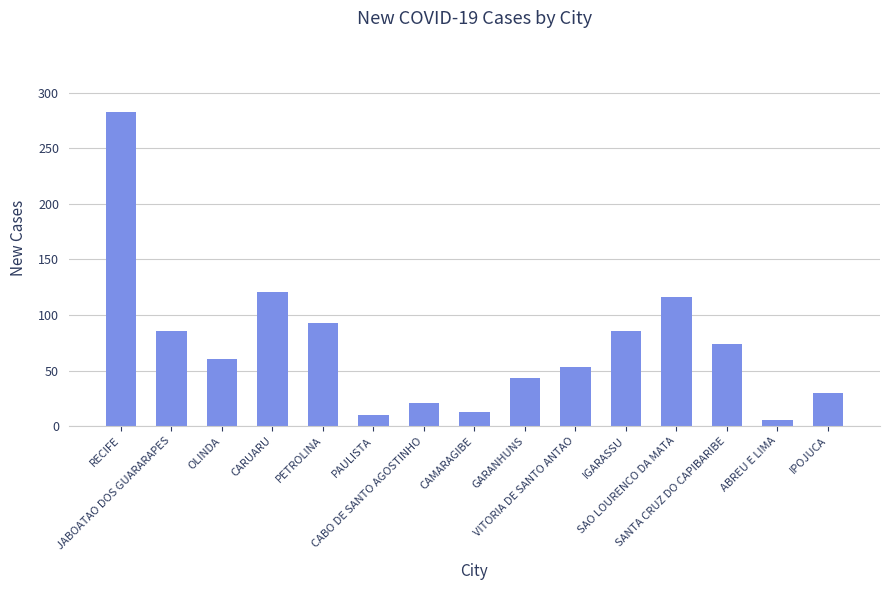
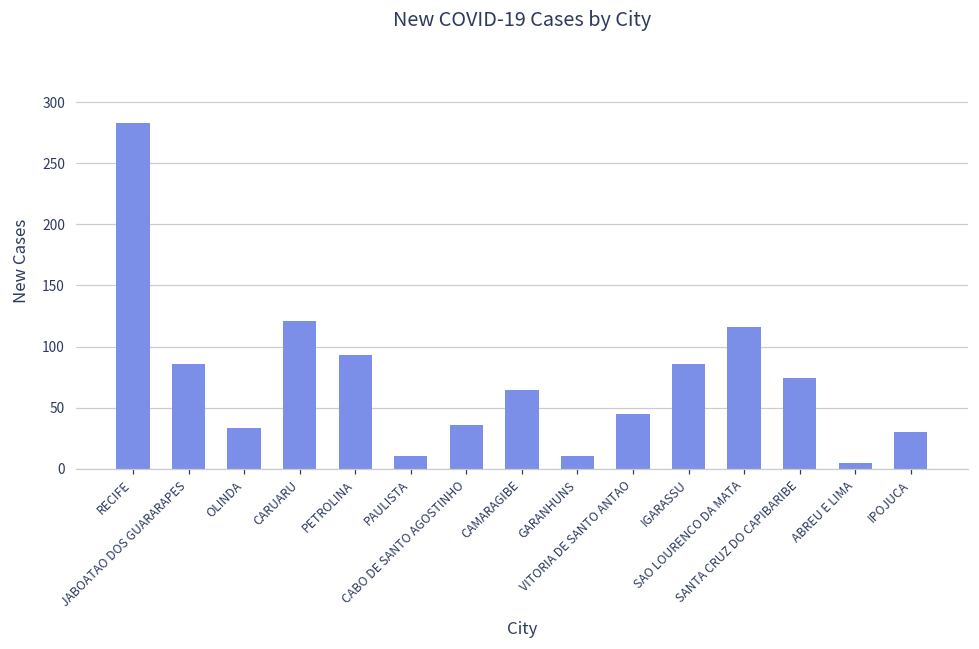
OLINDA: 60 -> 33
CABO DE SANTO AGOSTINHO: 21 -> 36
CAMARAGIBE: 13 -> 64
GARANHUNS: 43 -> 10
VITORIA DE SANTO ANTAO: 53 -> 45
